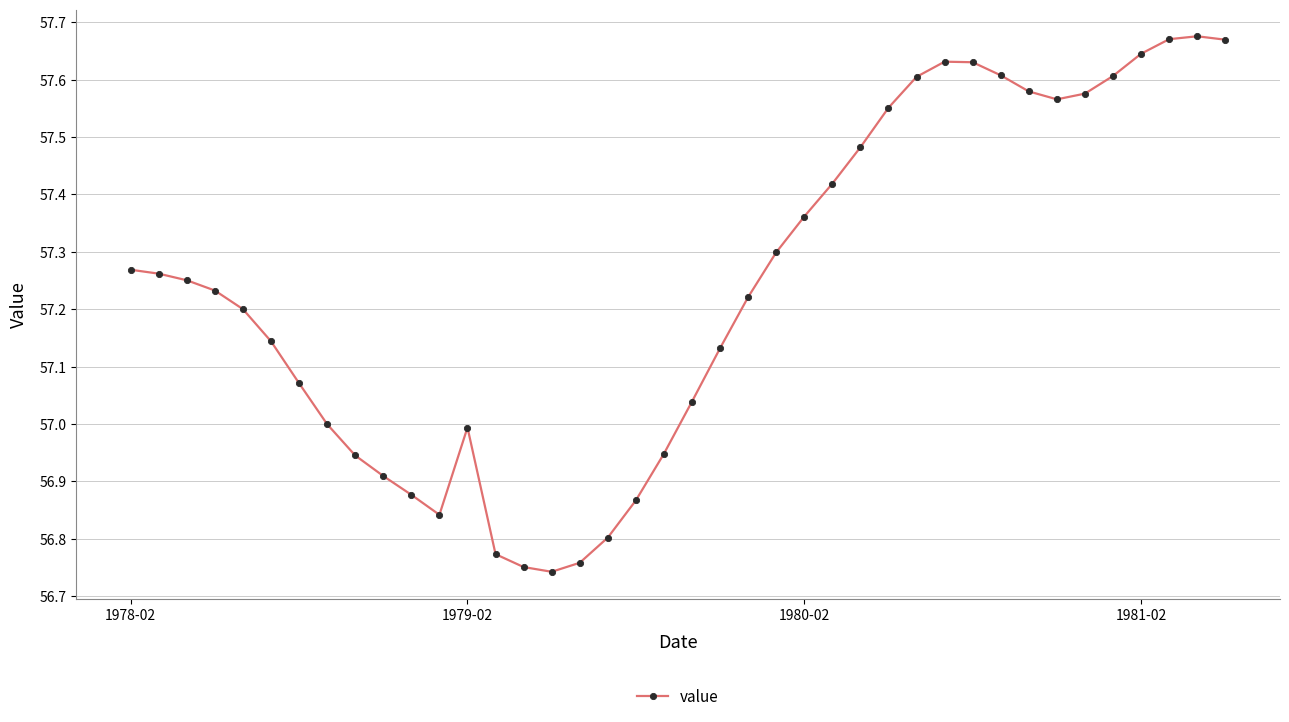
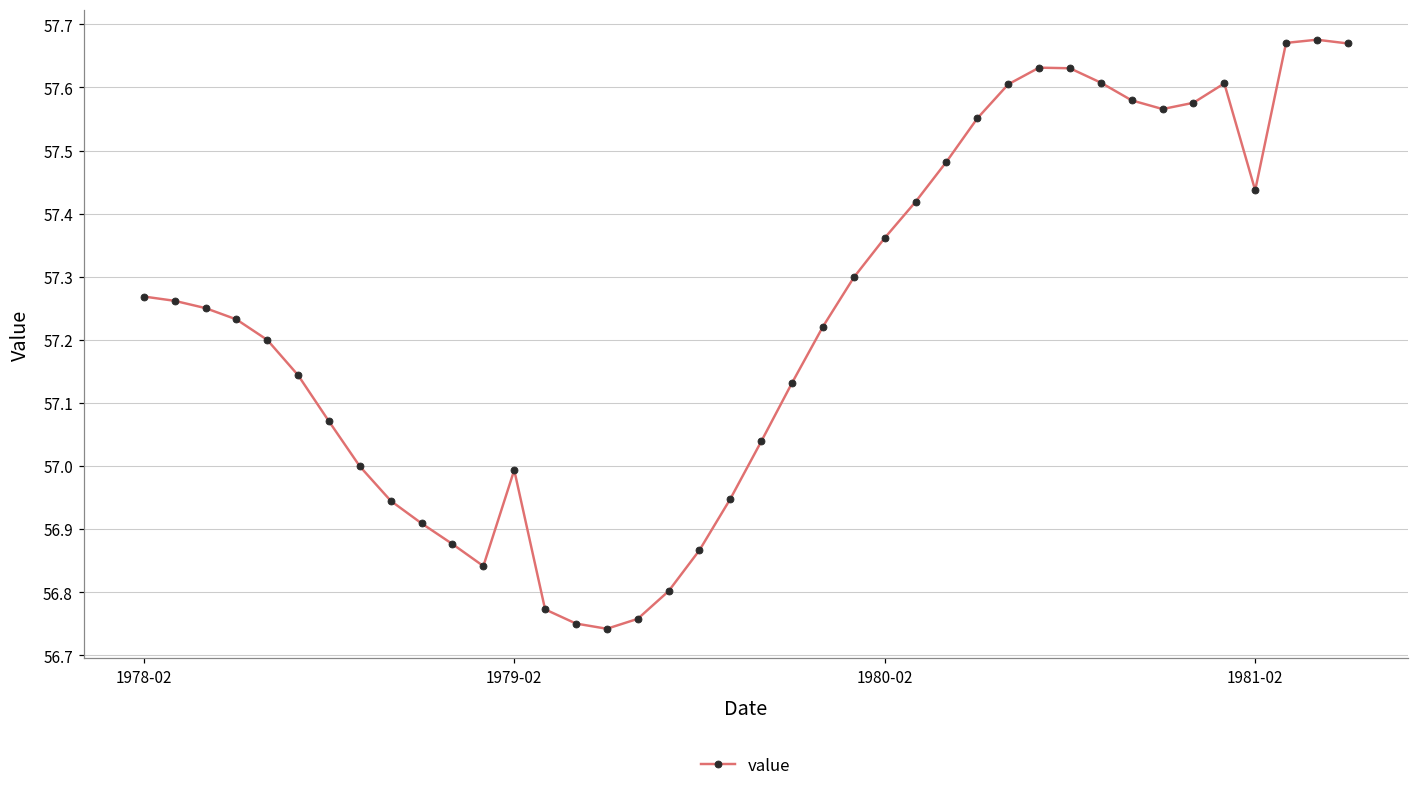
1981-02: 57.65 -> 57.44
